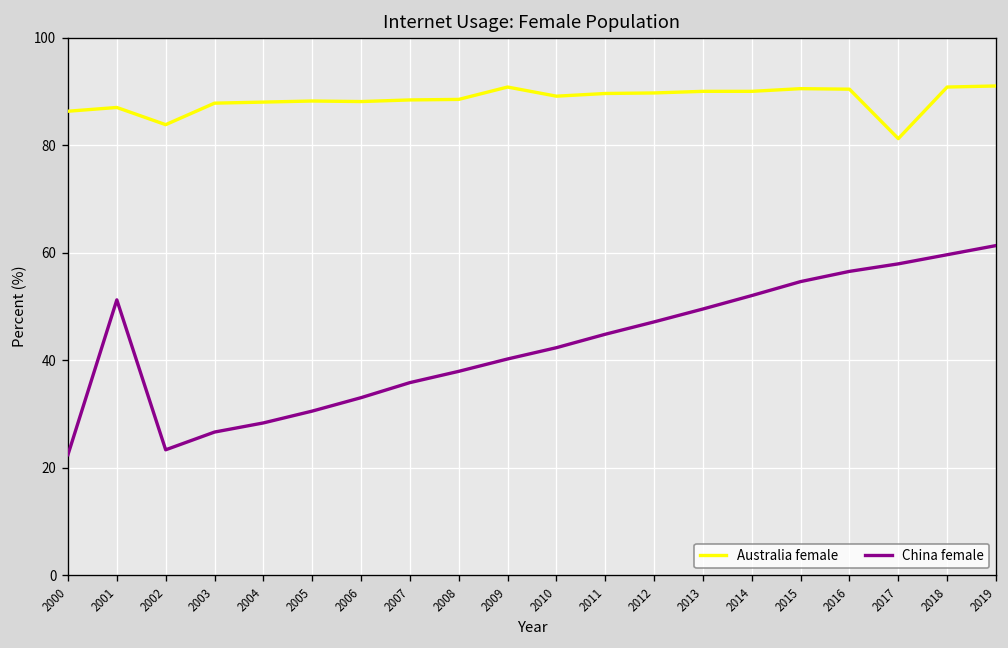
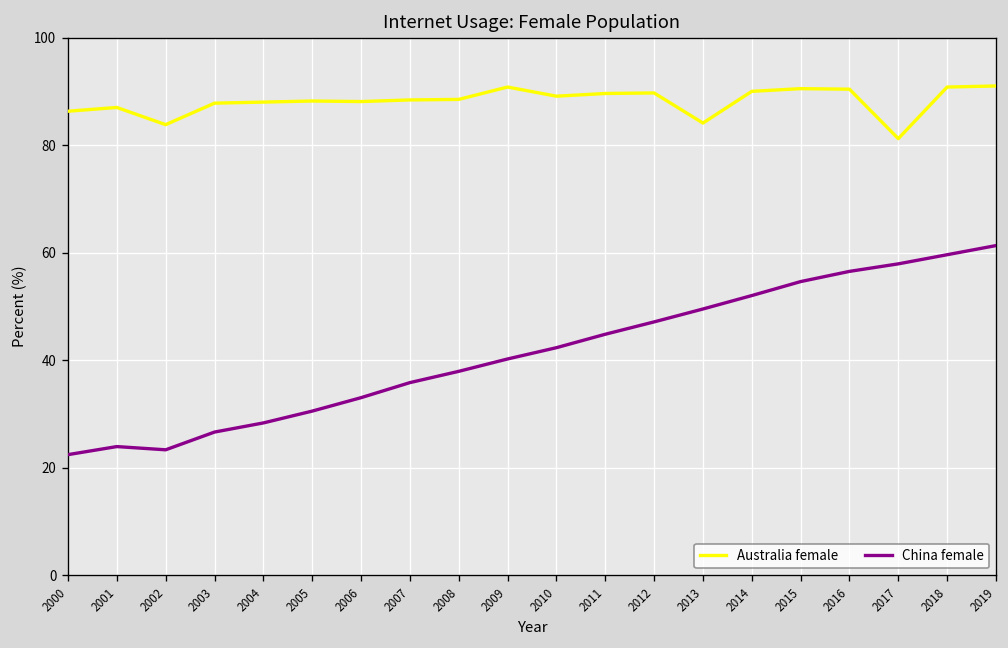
China female, 2001: 51 -> 24
Australia female, 2013: 90 -> 84
